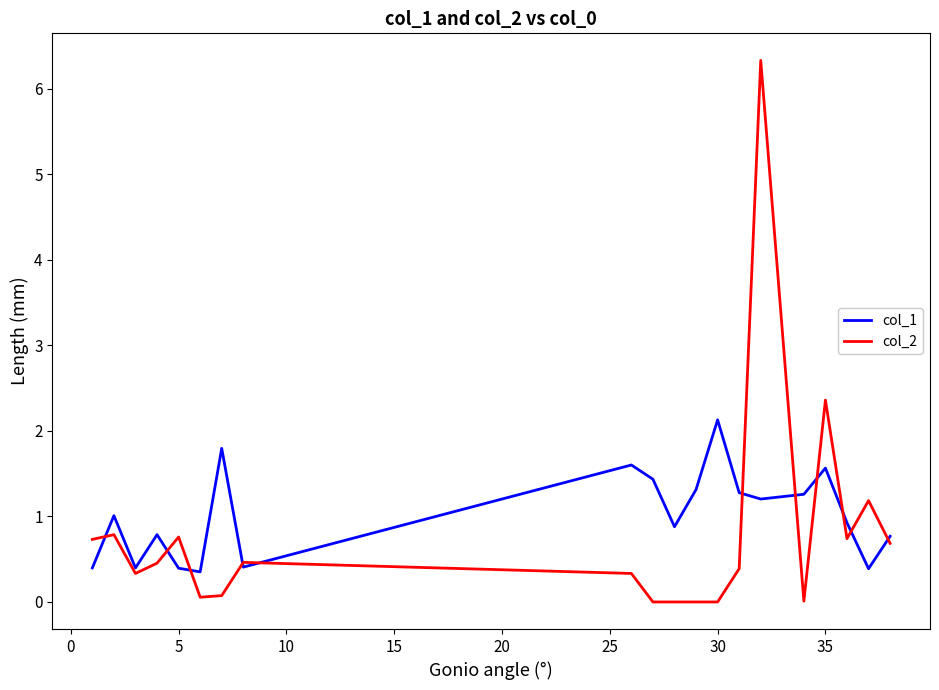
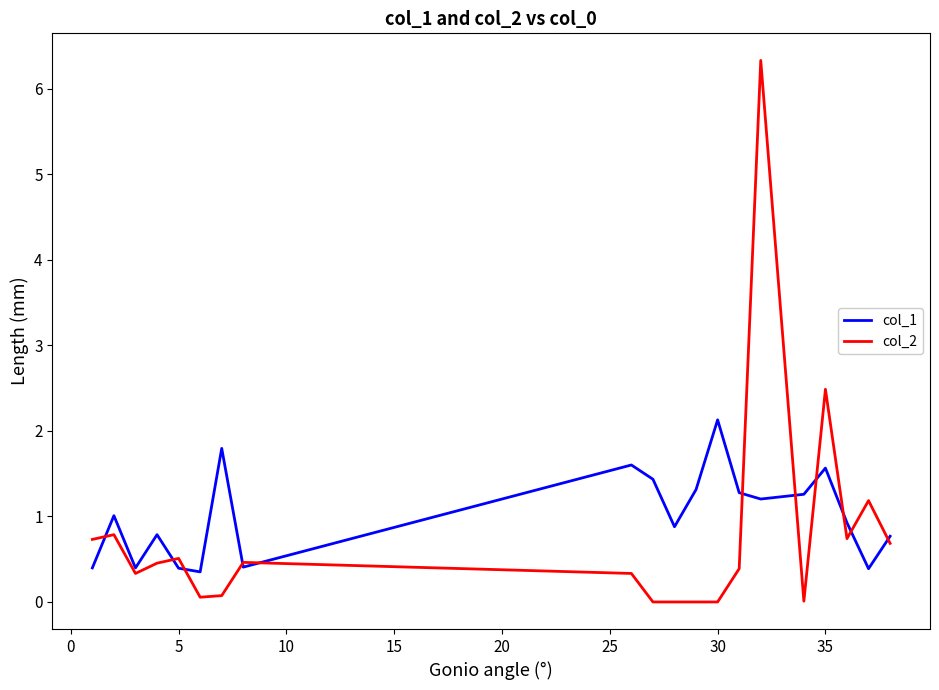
col_2, 5: 0.8 -> 0.5
col_2, 35: 2.4 -> 2.5
